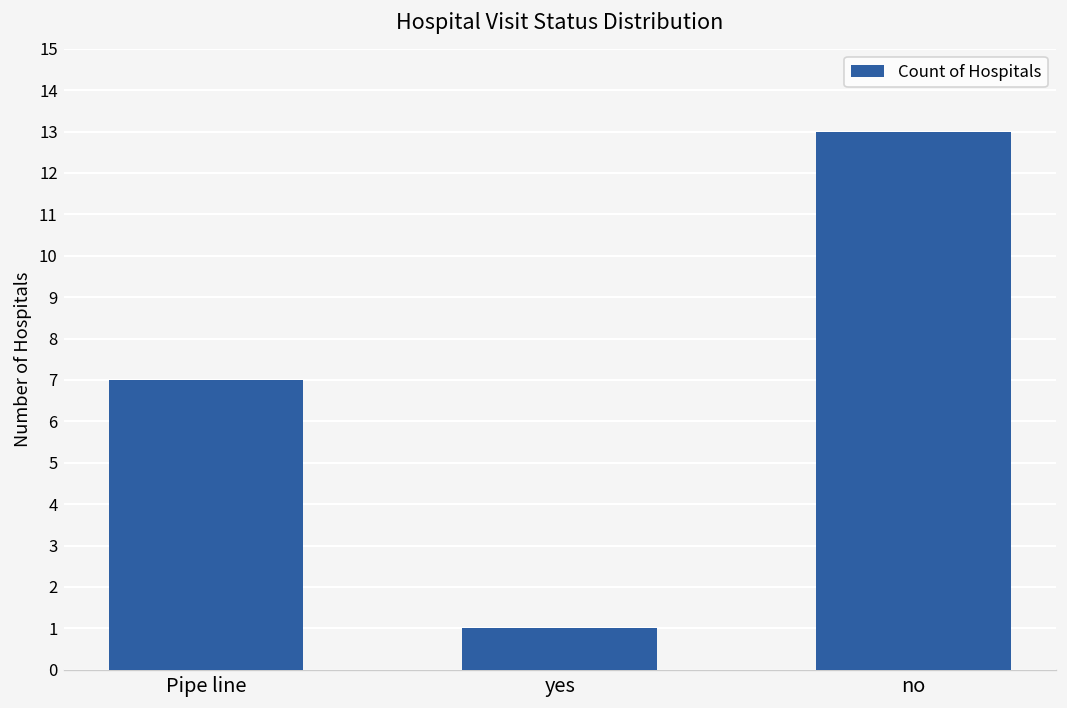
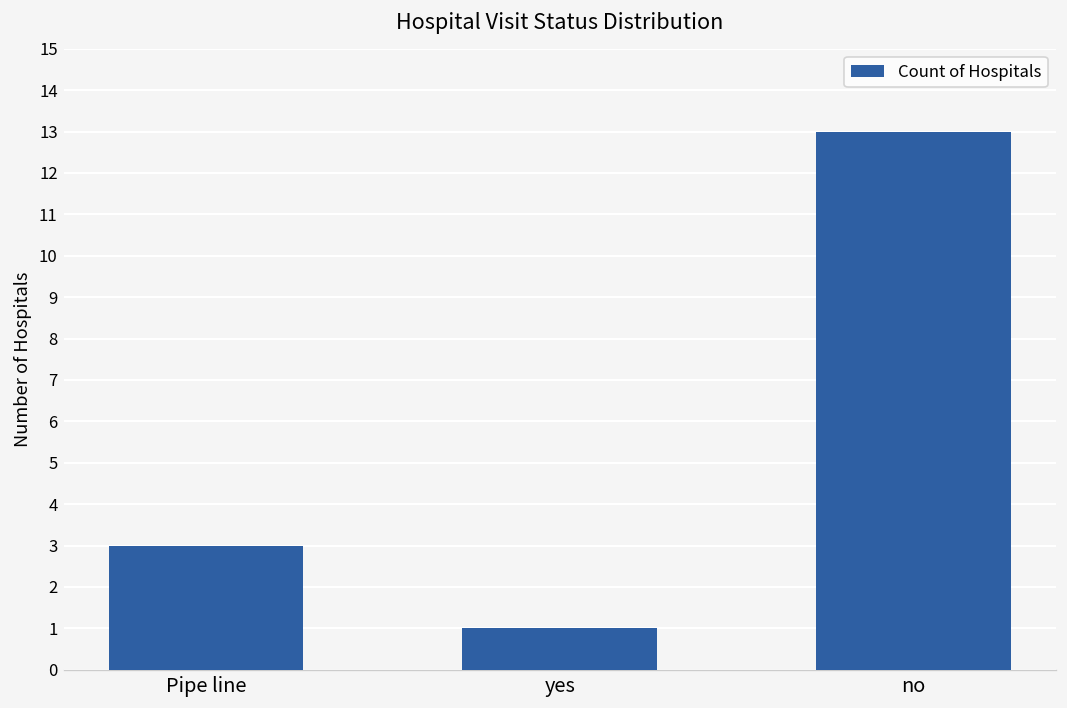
Pipe line: 7 -> 3
